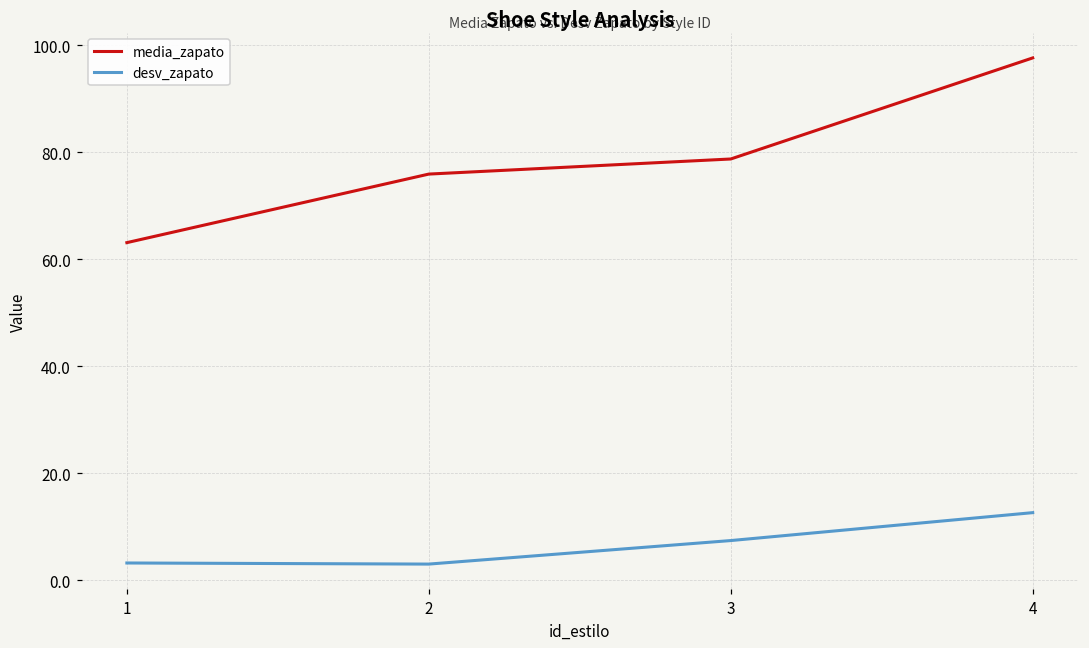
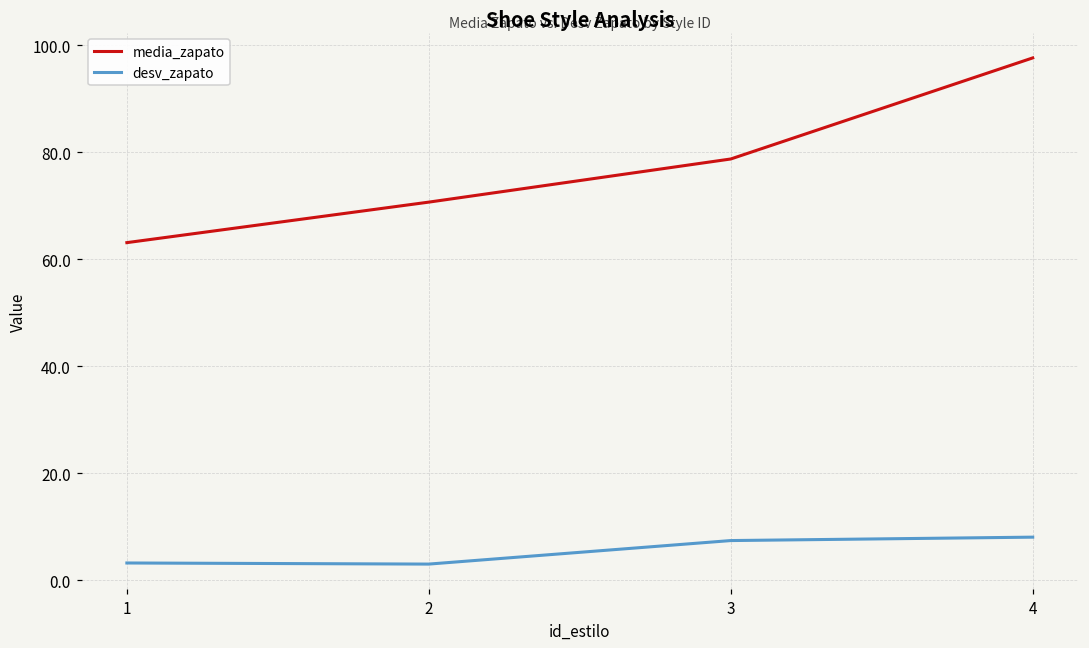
media_zapato, 2: 76 -> 71
desv_zapato, 4: 13 -> 8
